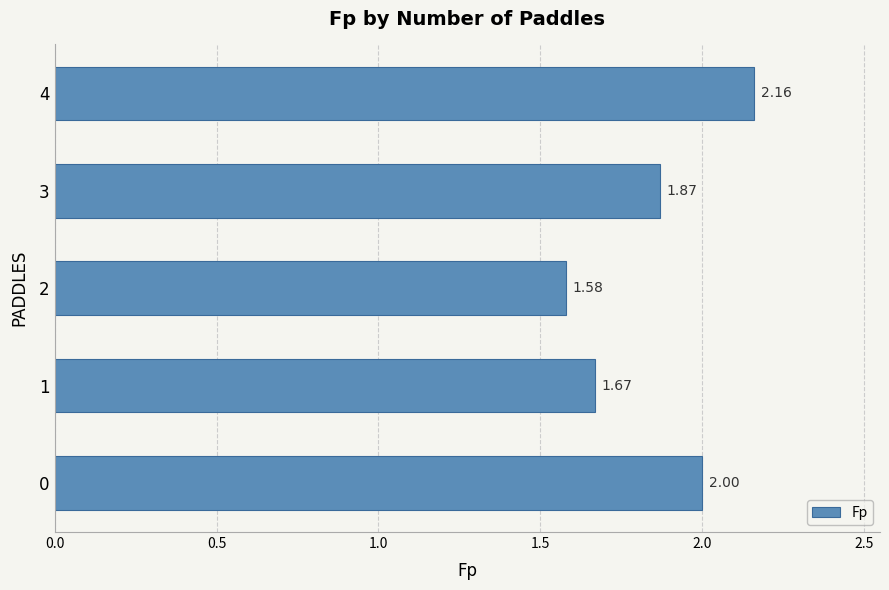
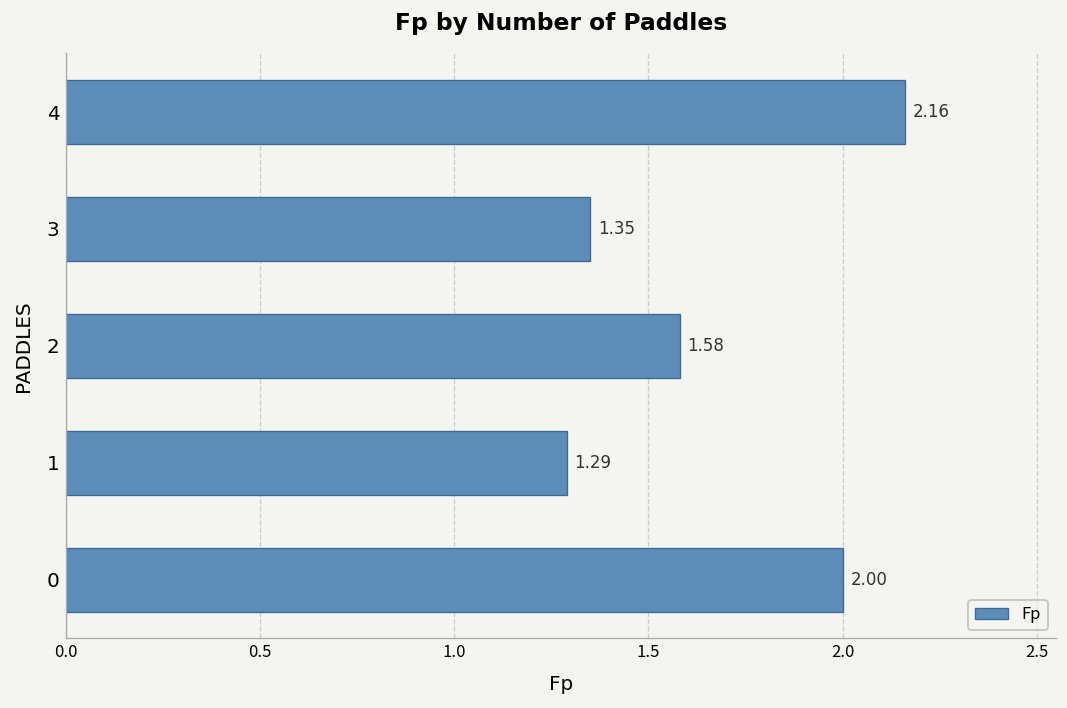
3: 1.87 -> 1.35
1: 1.67 -> 1.29
